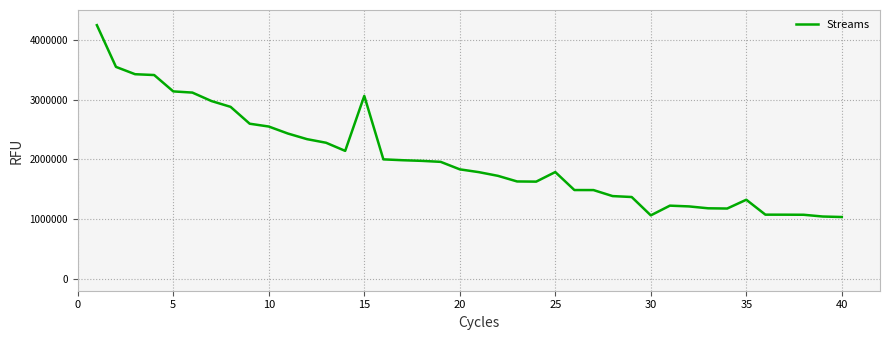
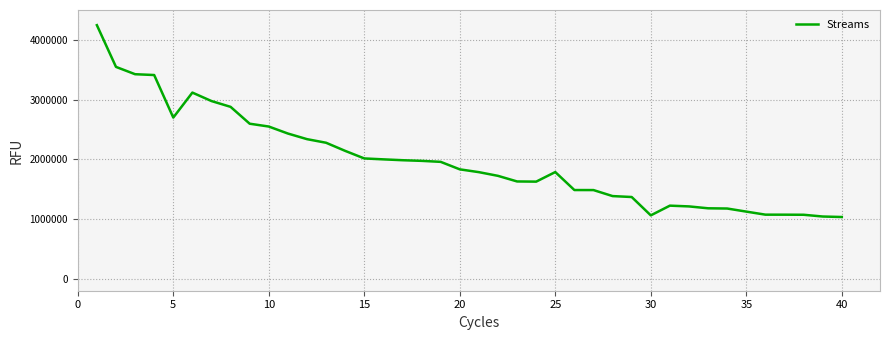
5: 3100000 -> 2700000
15: 3100000 -> 2000000
35: 1300000 -> 1100000
